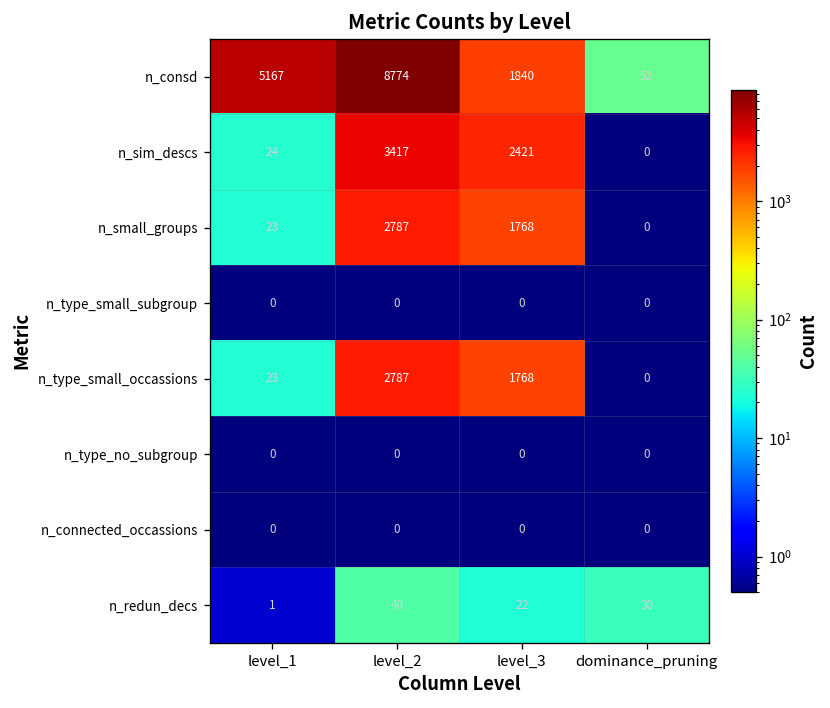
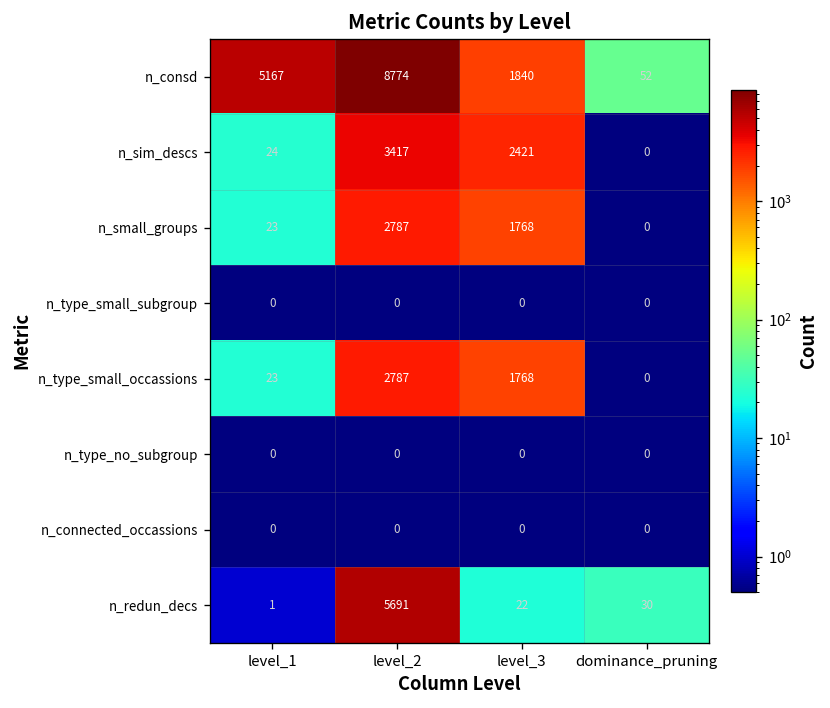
n_redun_decs, level_2: 40 -> 5691
